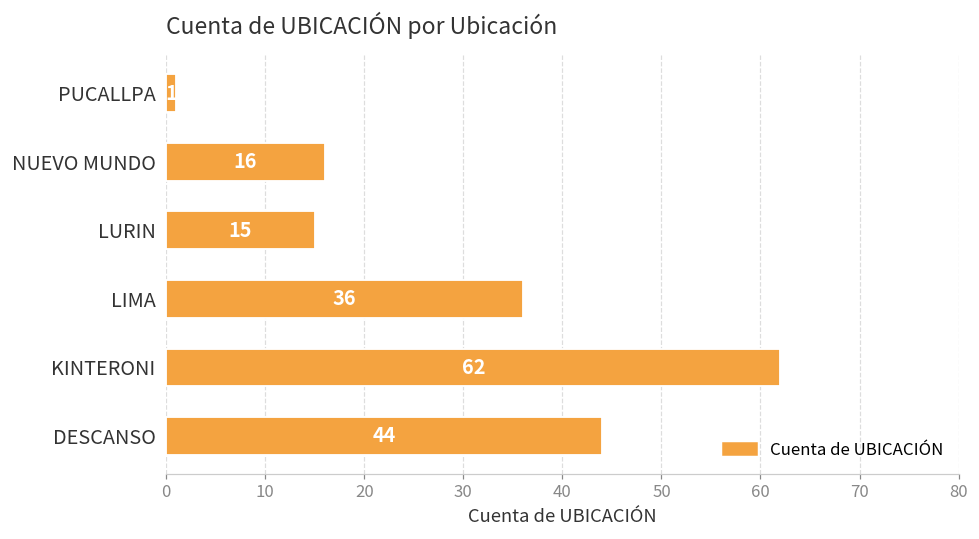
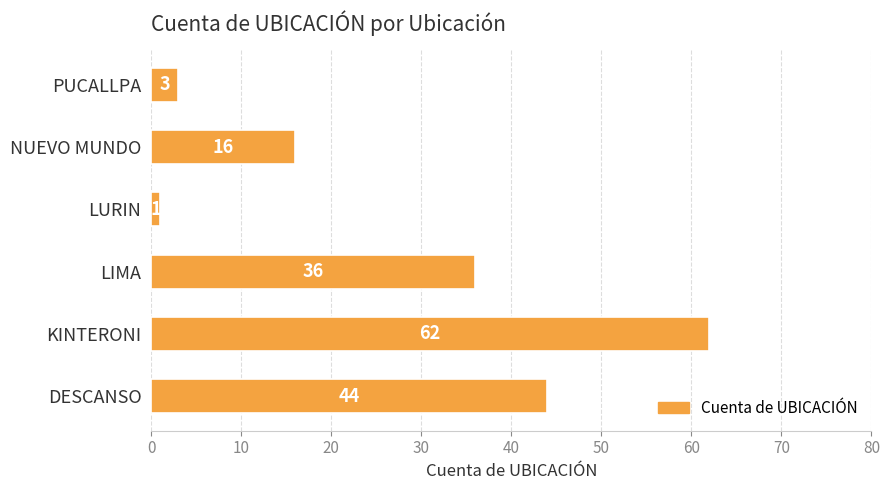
PUCALLPA: 1 -> 3
LURIN: 15 -> 1
